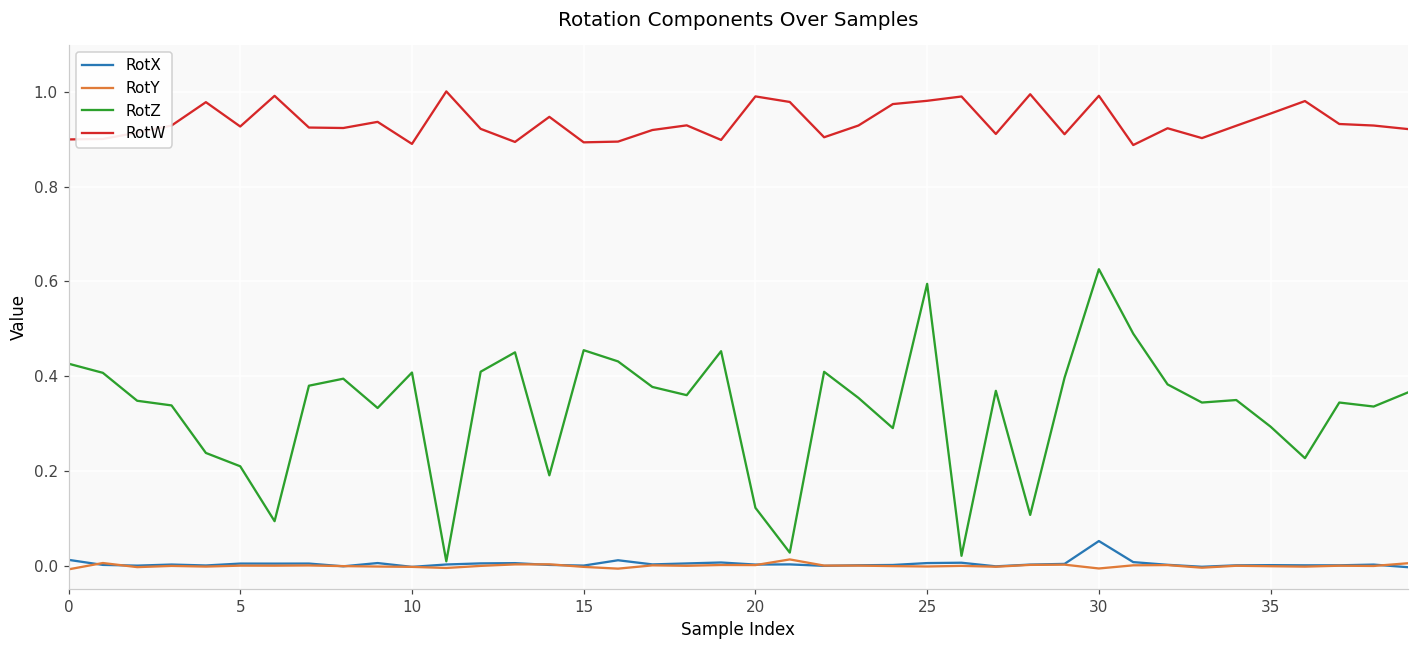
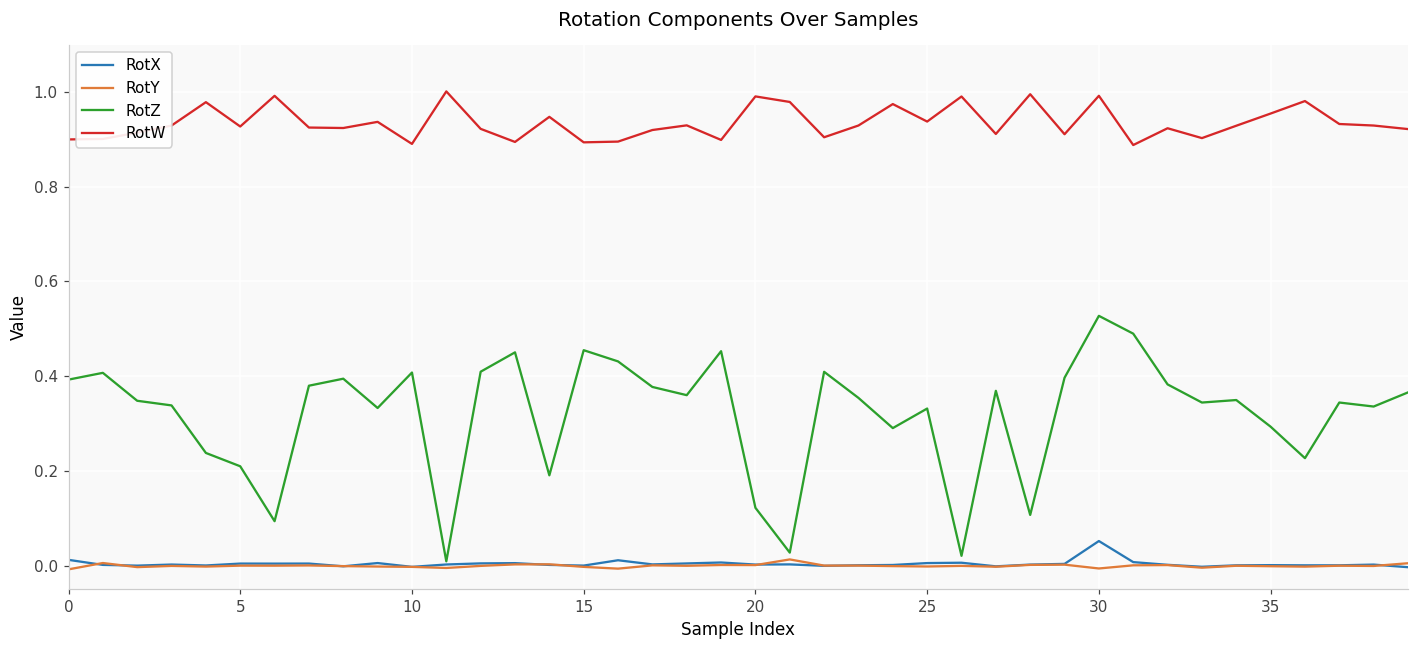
RotZ, 0: 0.43 -> 0.39
RotZ, 25: 0.60 -> 0.33
RotW, 25: 0.98 -> 0.94
RotZ, 30: 0.63 -> 0.53
